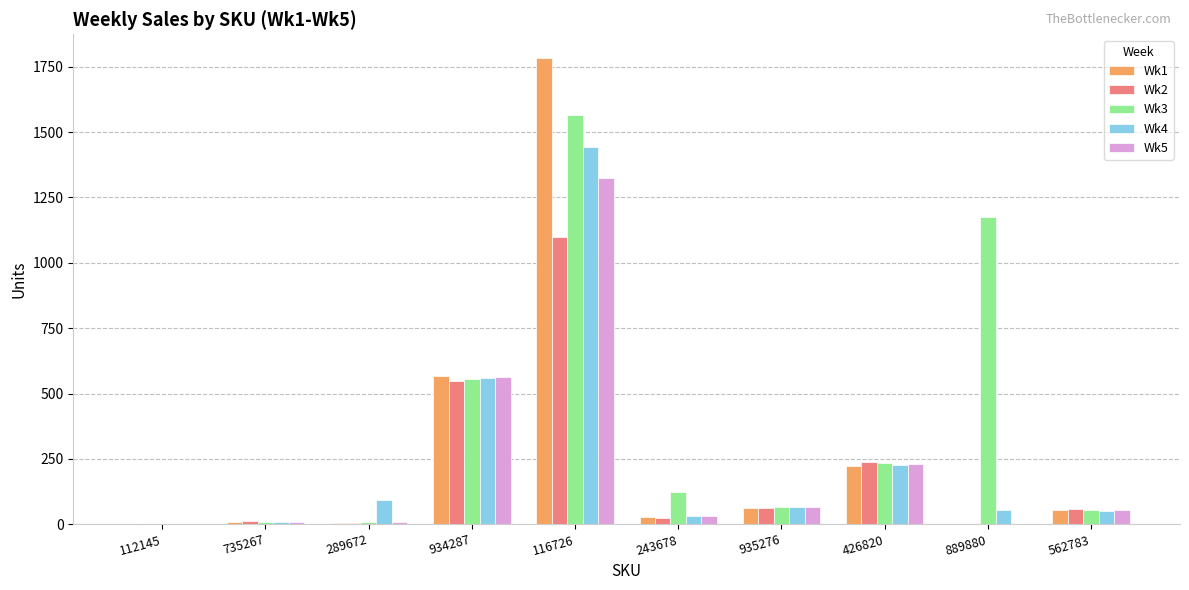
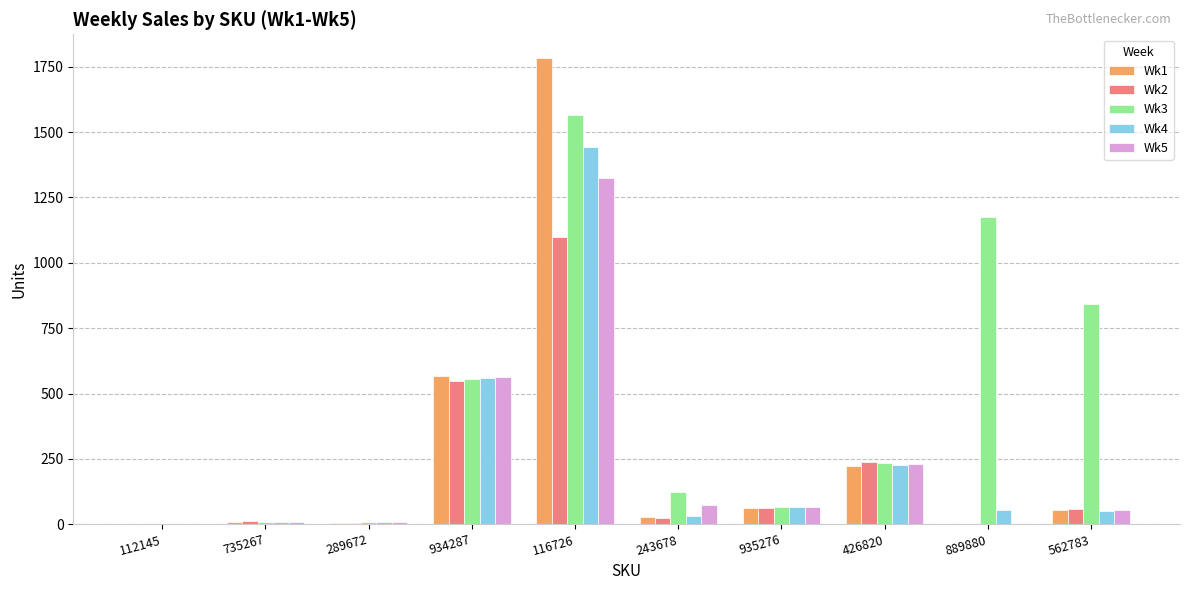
Wk4, 289672: 90 -> 10
Wk5, 243678: 30 -> 70
Wk3, 562783: 60 -> 840
